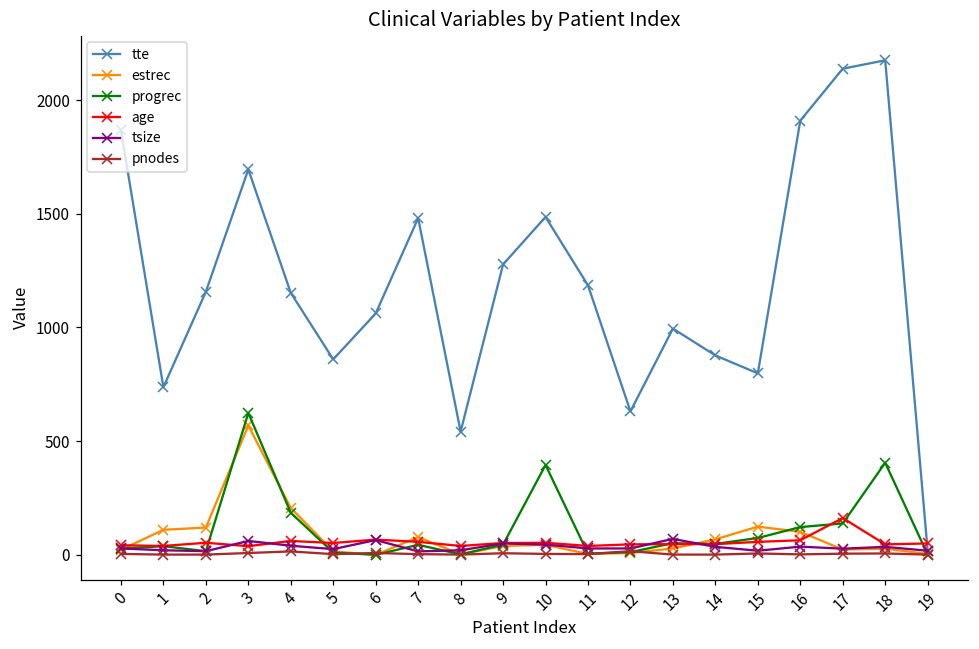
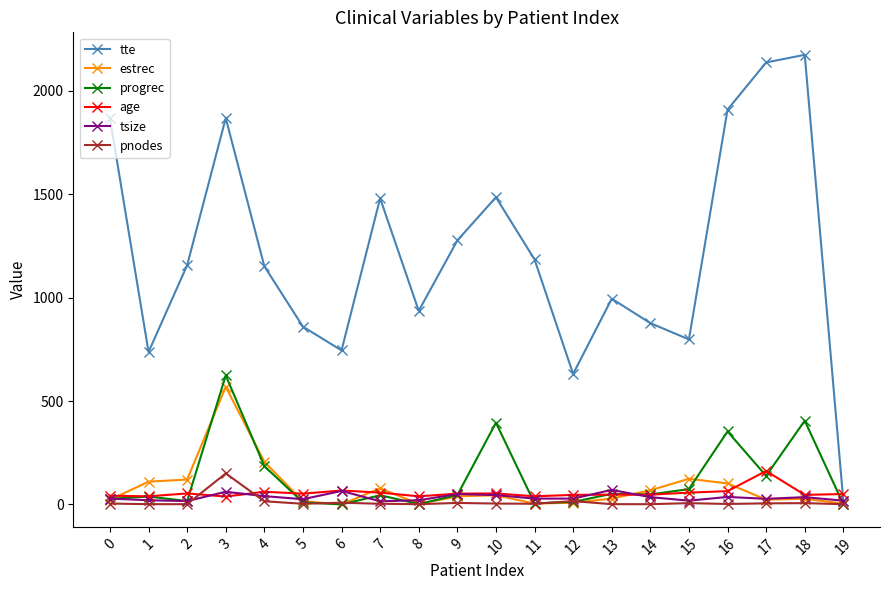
tte, 3: 1700 -> 1870
pnodes, 3: 10 -> 150
tte, 6: 1060 -> 750
tte, 8: 540 -> 940
progrec, 16: 120 -> 350
